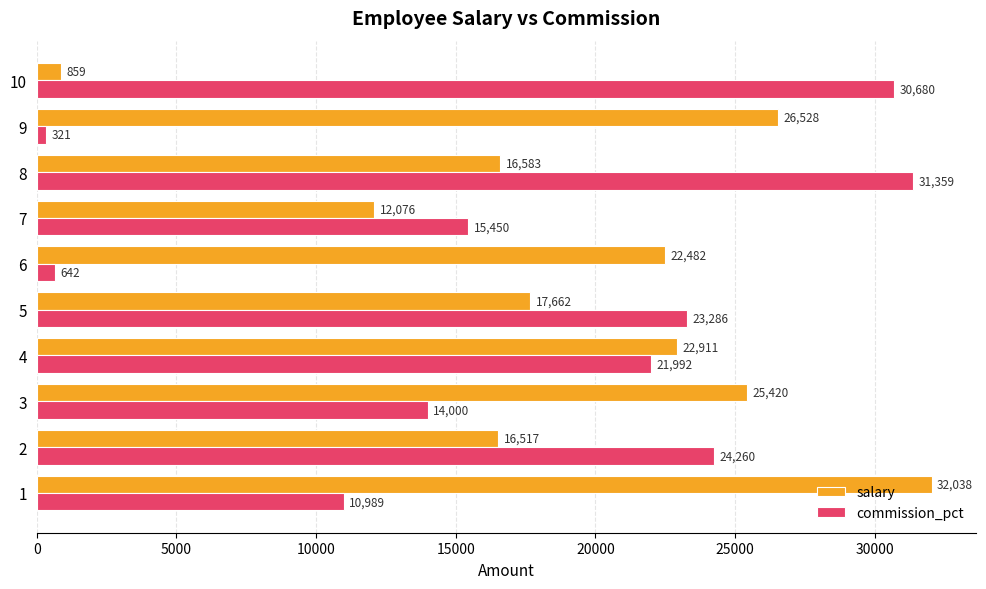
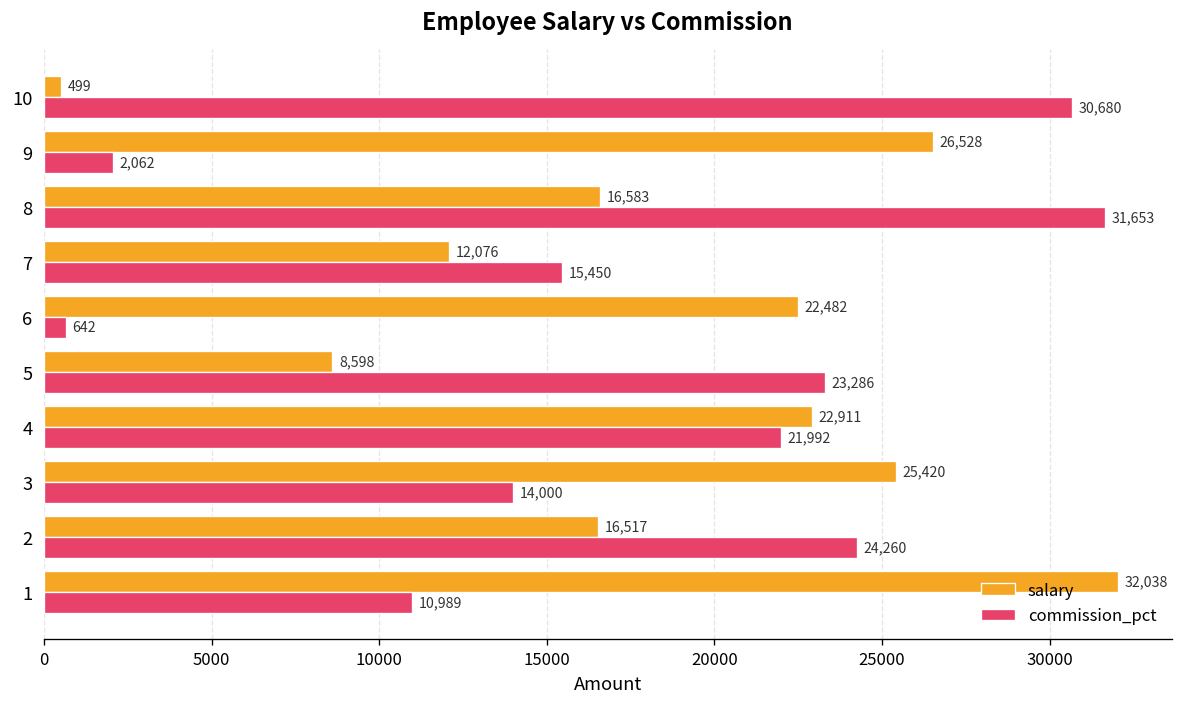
salary, 10: 859 -> 499
commission_pct, 9: 321 -> 2,062
commission_pct, 8: 31,359 -> 31,653
salary, 5: 17,662 -> 8,598
